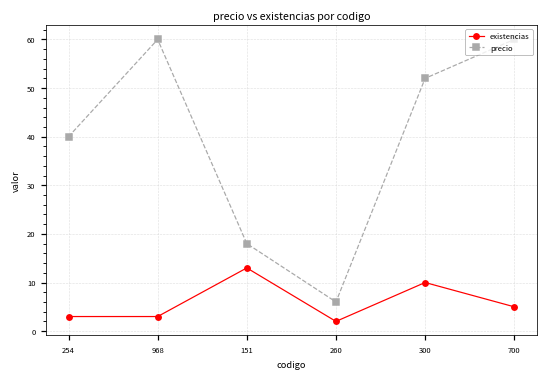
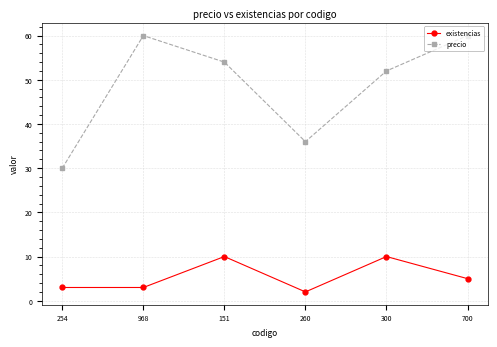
precio, 254: 40 -> 30
existencias, 151: 13 -> 10
precio, 151: 18 -> 54
precio, 260: 6 -> 36
